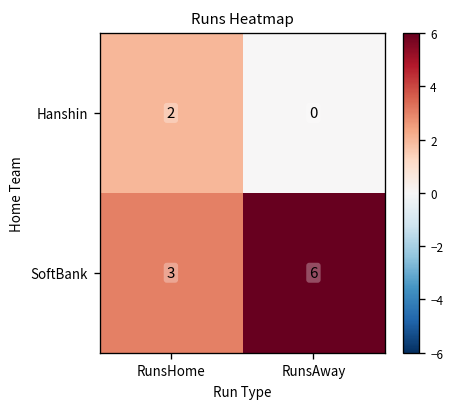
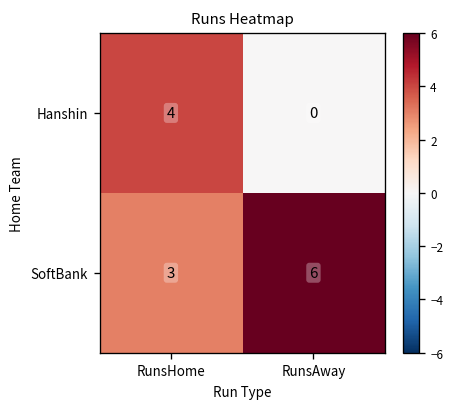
Hanshin, RunsHome: 2 -> 4
